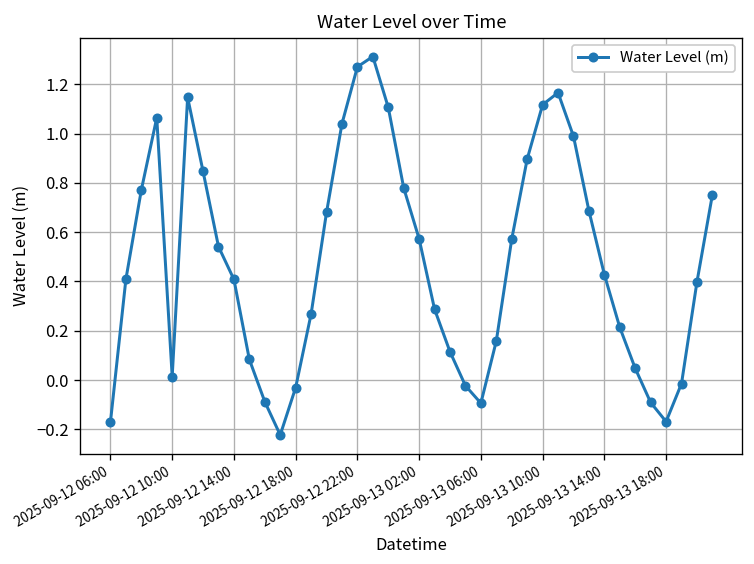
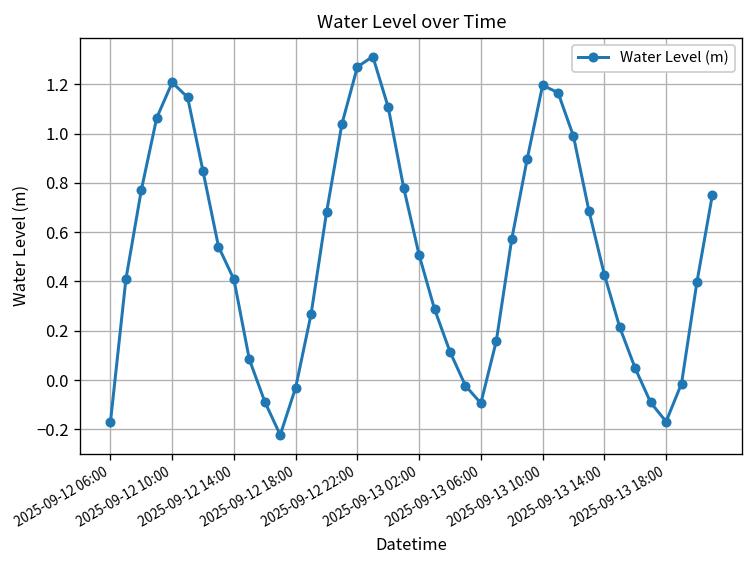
2025-09-12 10:00: 0.01 -> 1.21
2025-09-13 02:00: 0.57 -> 0.51
2025-09-13 10:00: 1.12 -> 1.20
